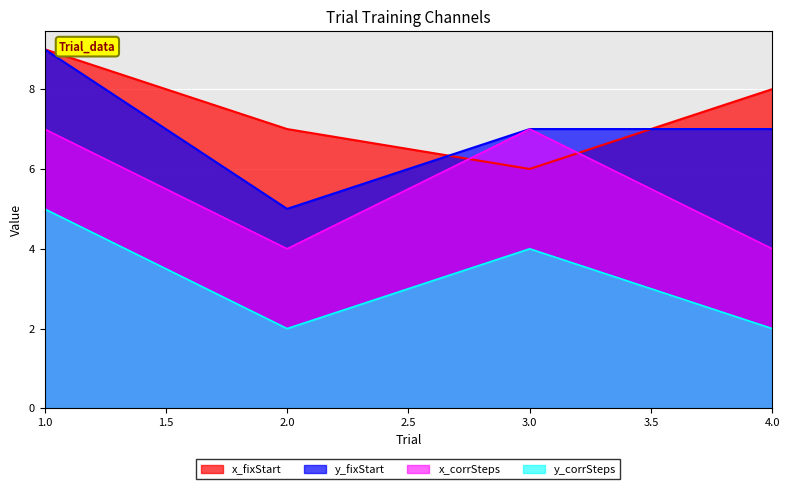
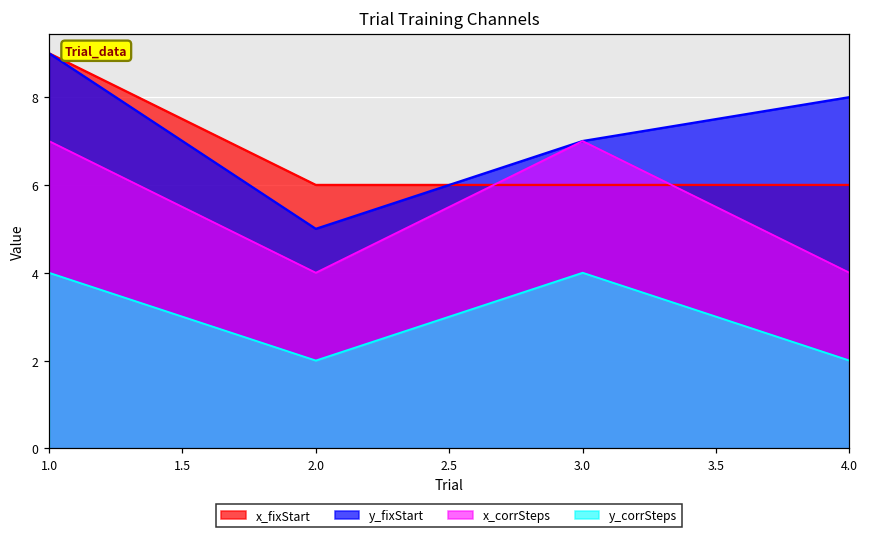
y_corrSteps, 1.0: 5 -> 4
x_fixStart, 2.0: 7 -> 6
x_fixStart, 4.0: 8 -> 6
y_fixStart, 4.0: 7 -> 8
